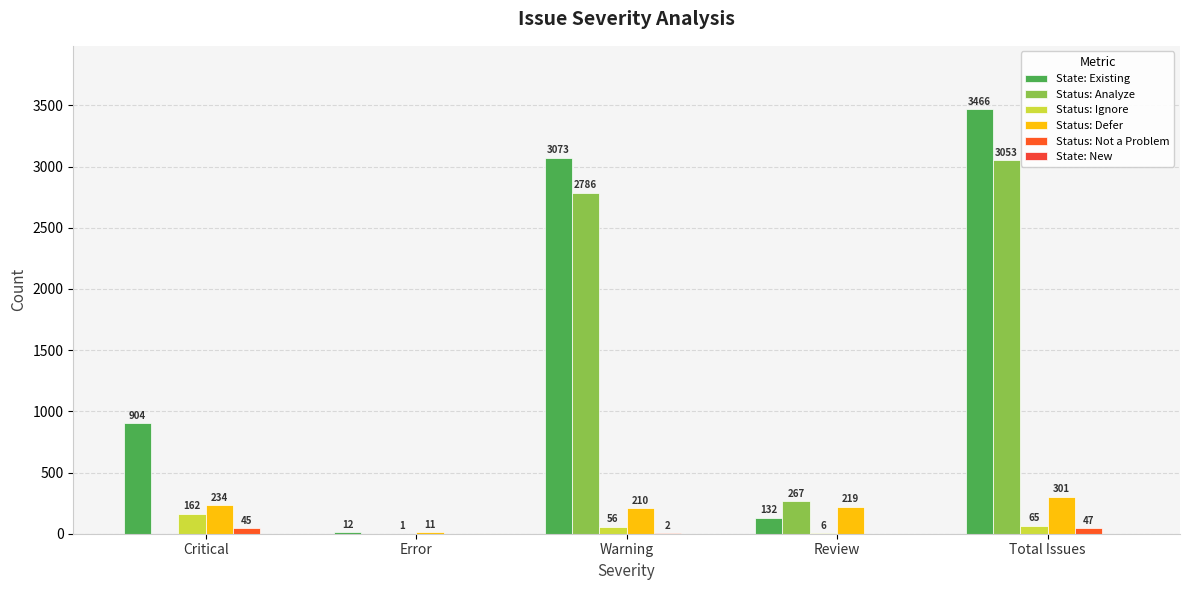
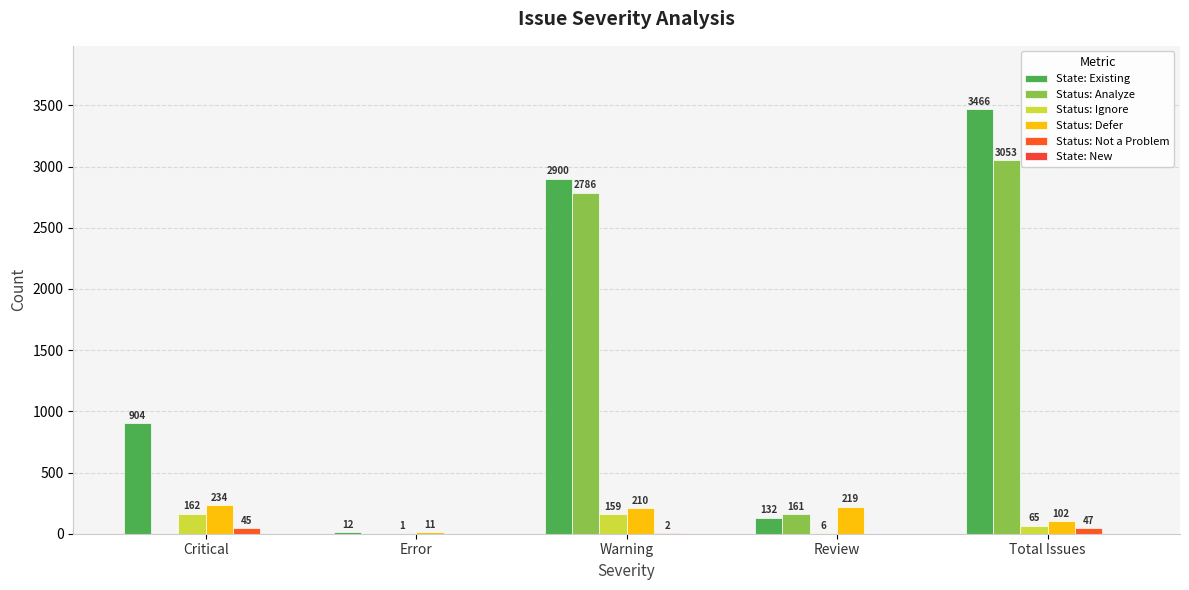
State: Existing, Warning: 3073 -> 2900
Status: Ignore, Warning: 56 -> 159
Status: Analyze, Review: 267 -> 161
Status: Defer, Total Issues: 301 -> 102
